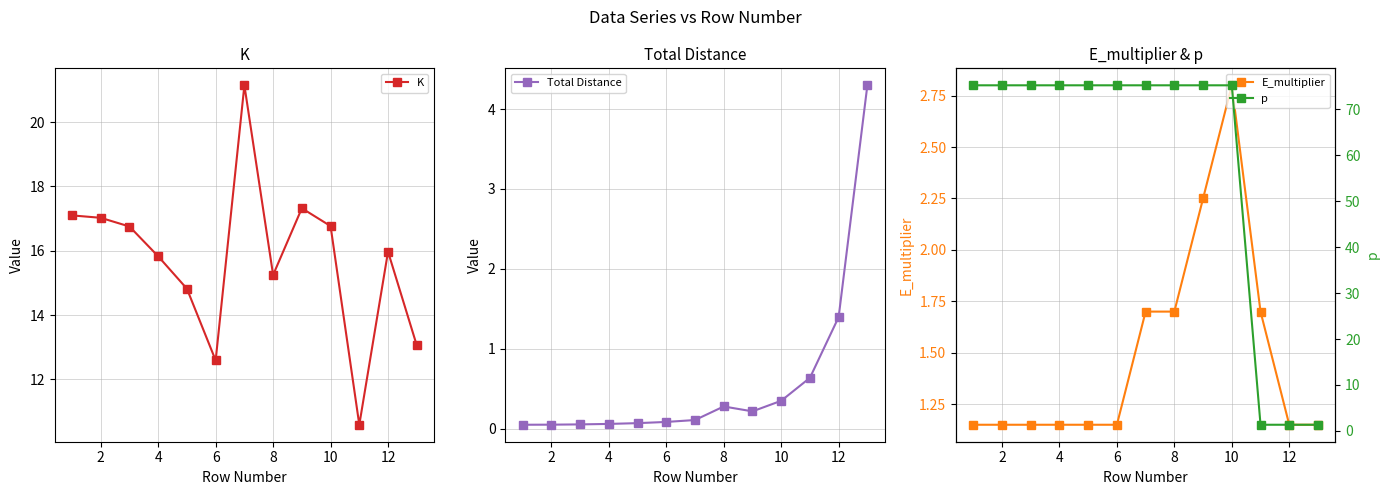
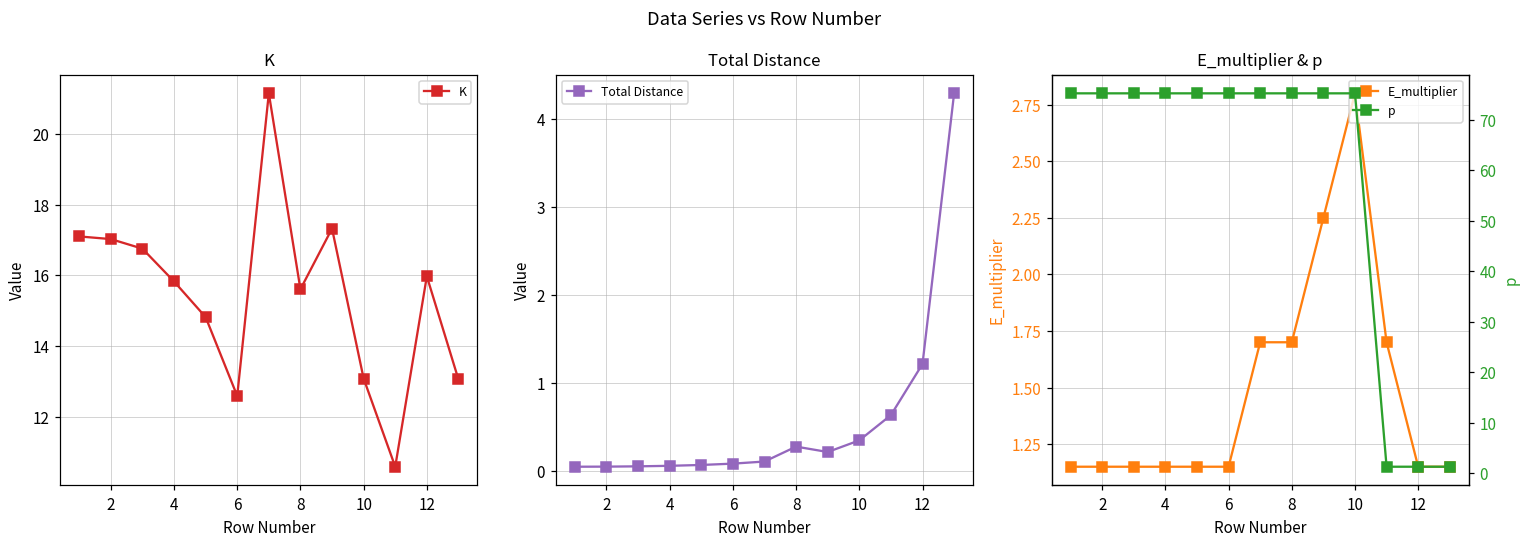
K, 8: 15.2 -> 15.6
K, 10: 16.8 -> 13.1
Total Distance, 12: 1.4 -> 1.2
